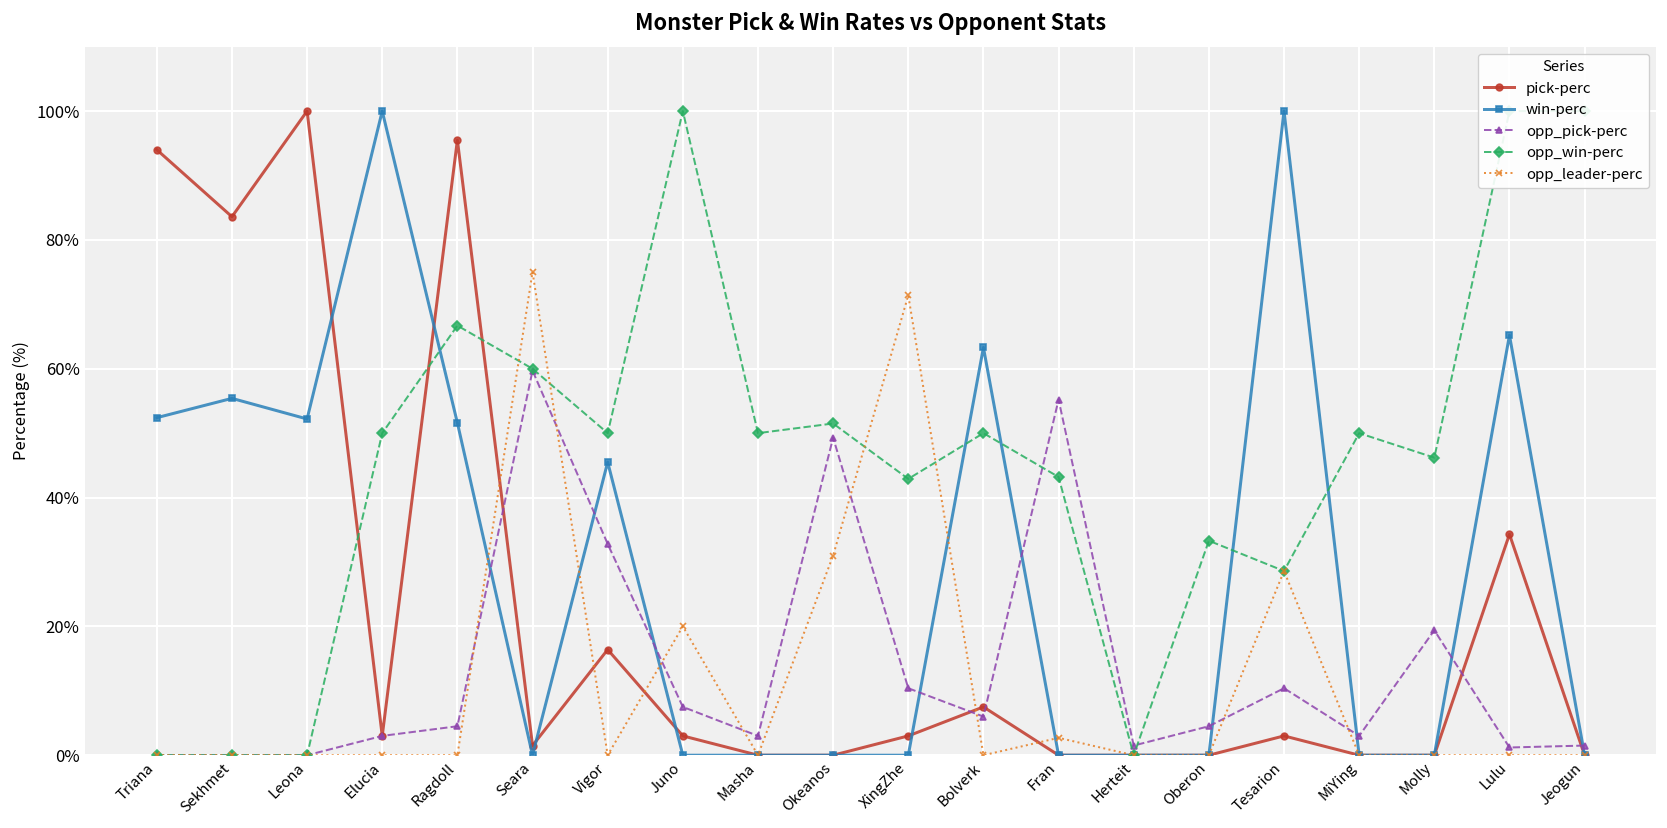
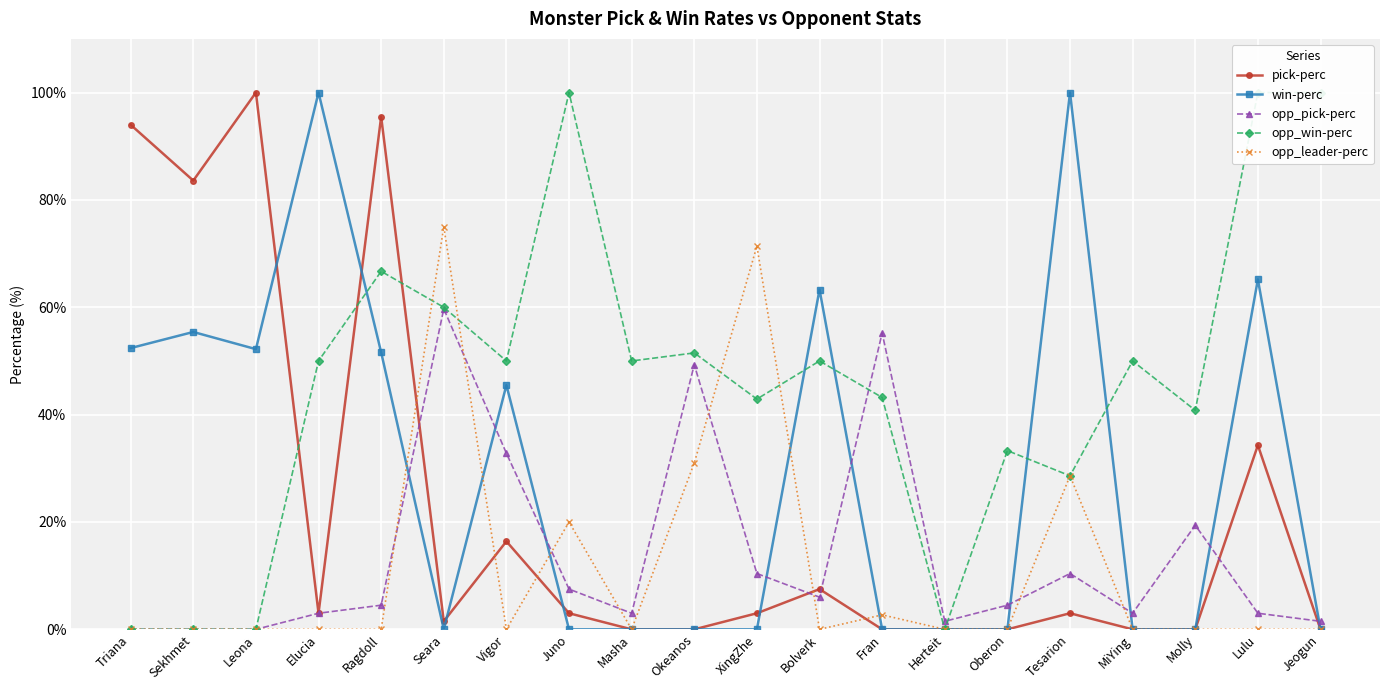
opp_win-perc, Molly: 46% -> 41%
opp_pick-perc, Lulu: 1% -> 3%
